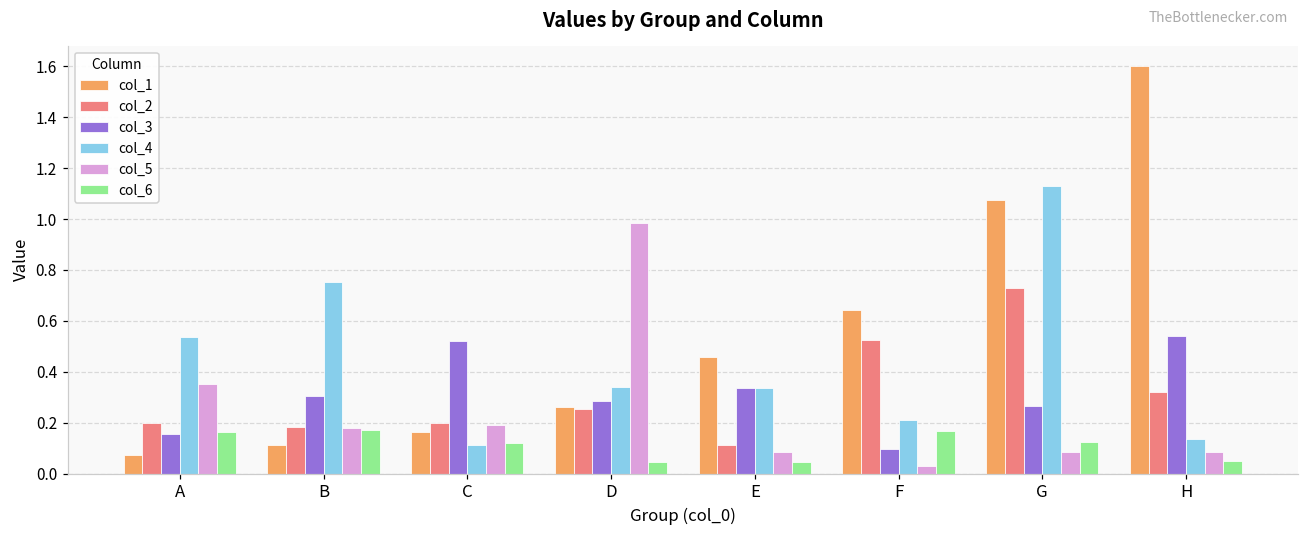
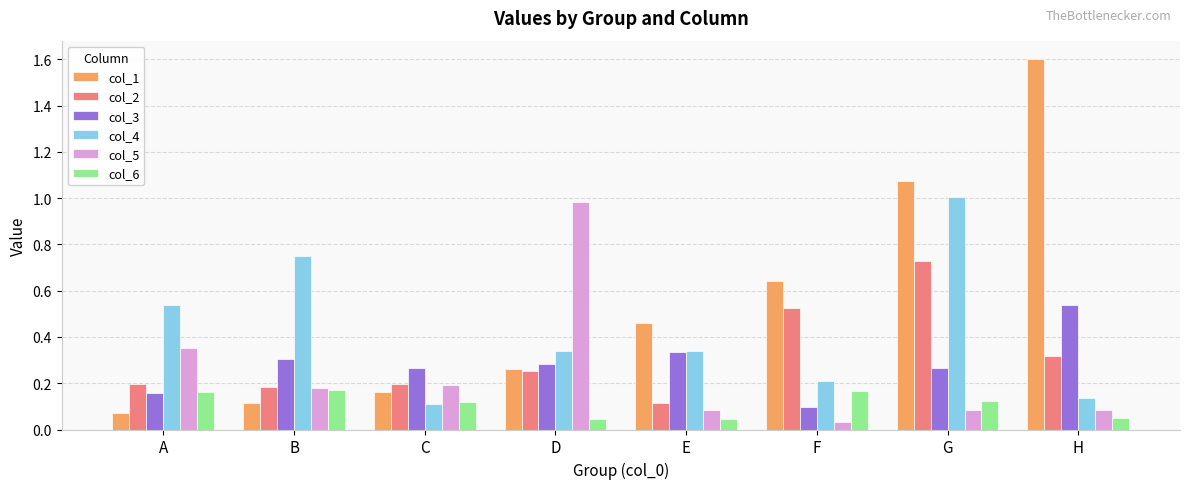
col_3, C: 0.52 -> 0.26
col_4, G: 1.13 -> 1.01
